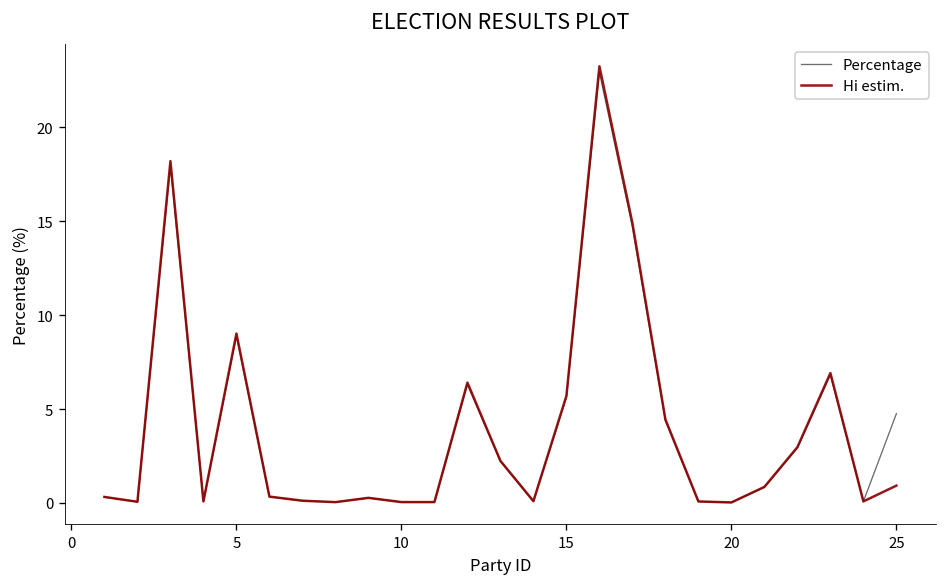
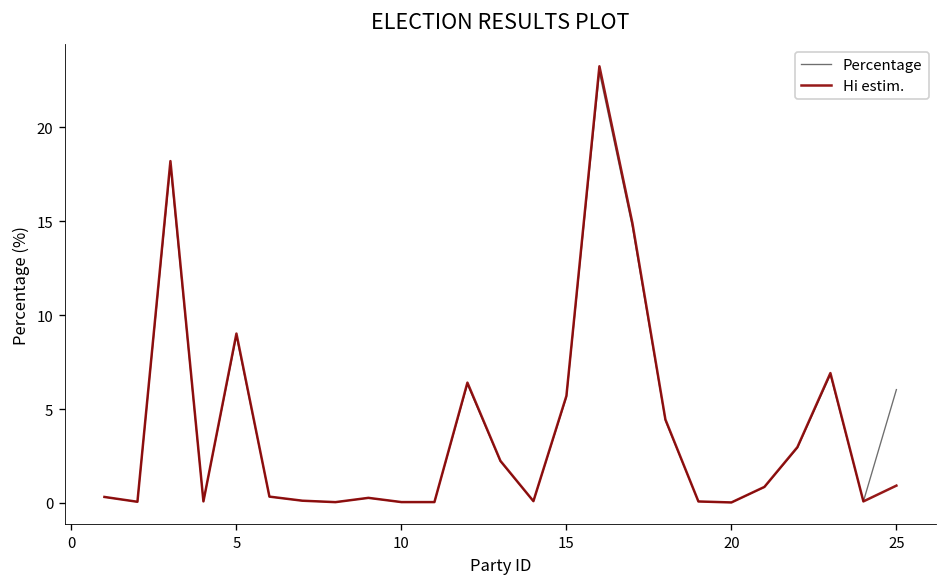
Percentage, 25: 4.8 -> 6.0
